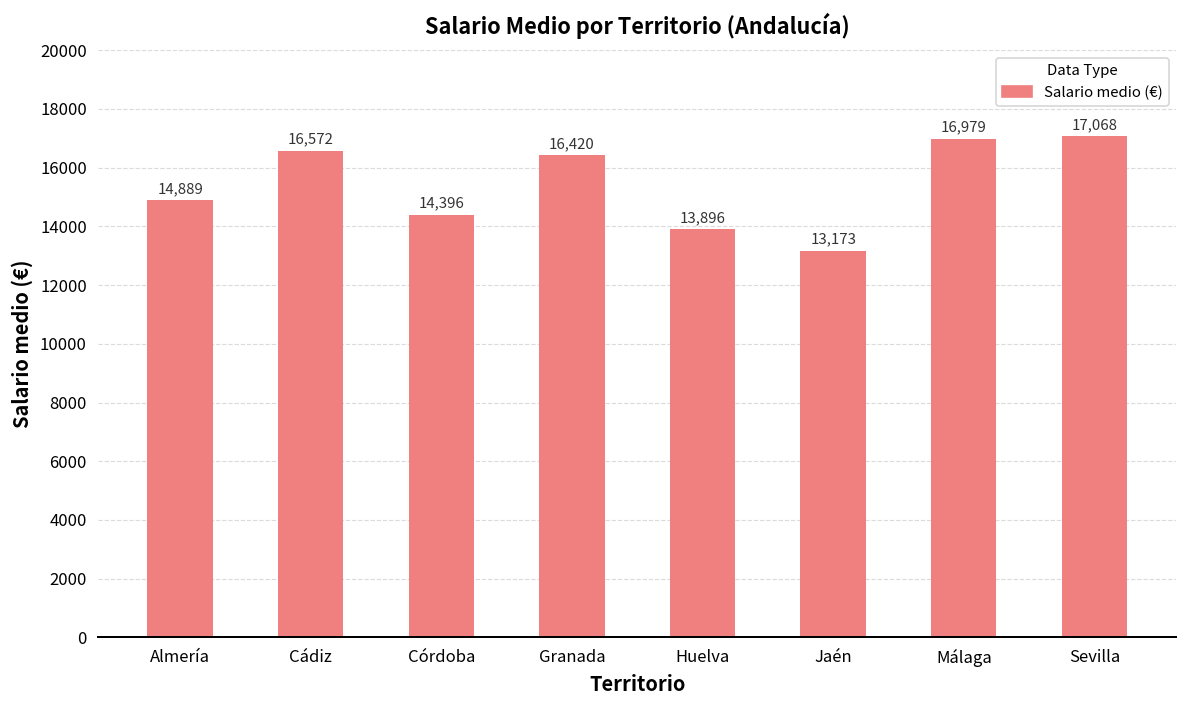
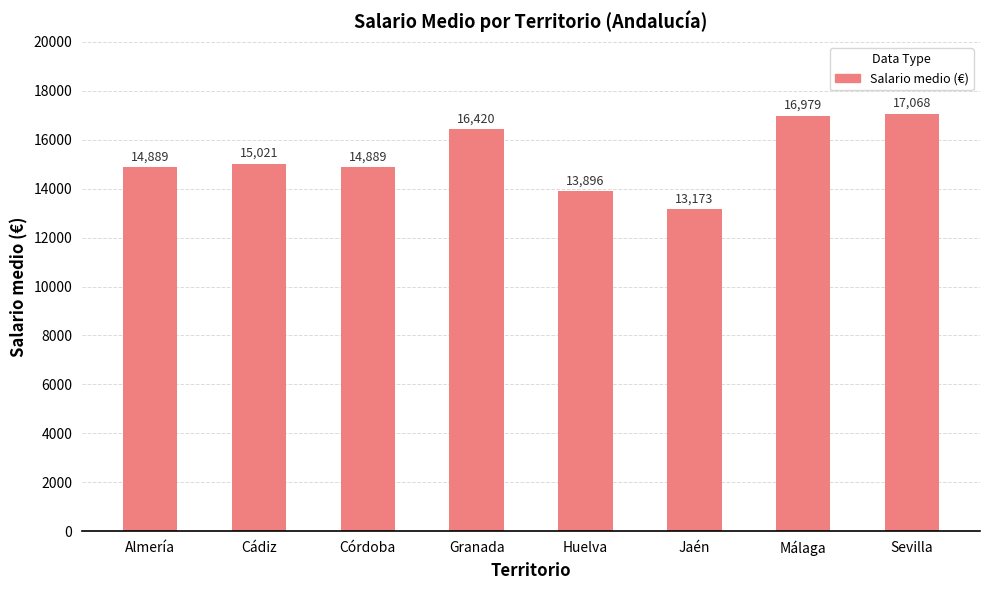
Cádiz: 16,572 -> 15,021
Córdoba: 14,396 -> 14,889
